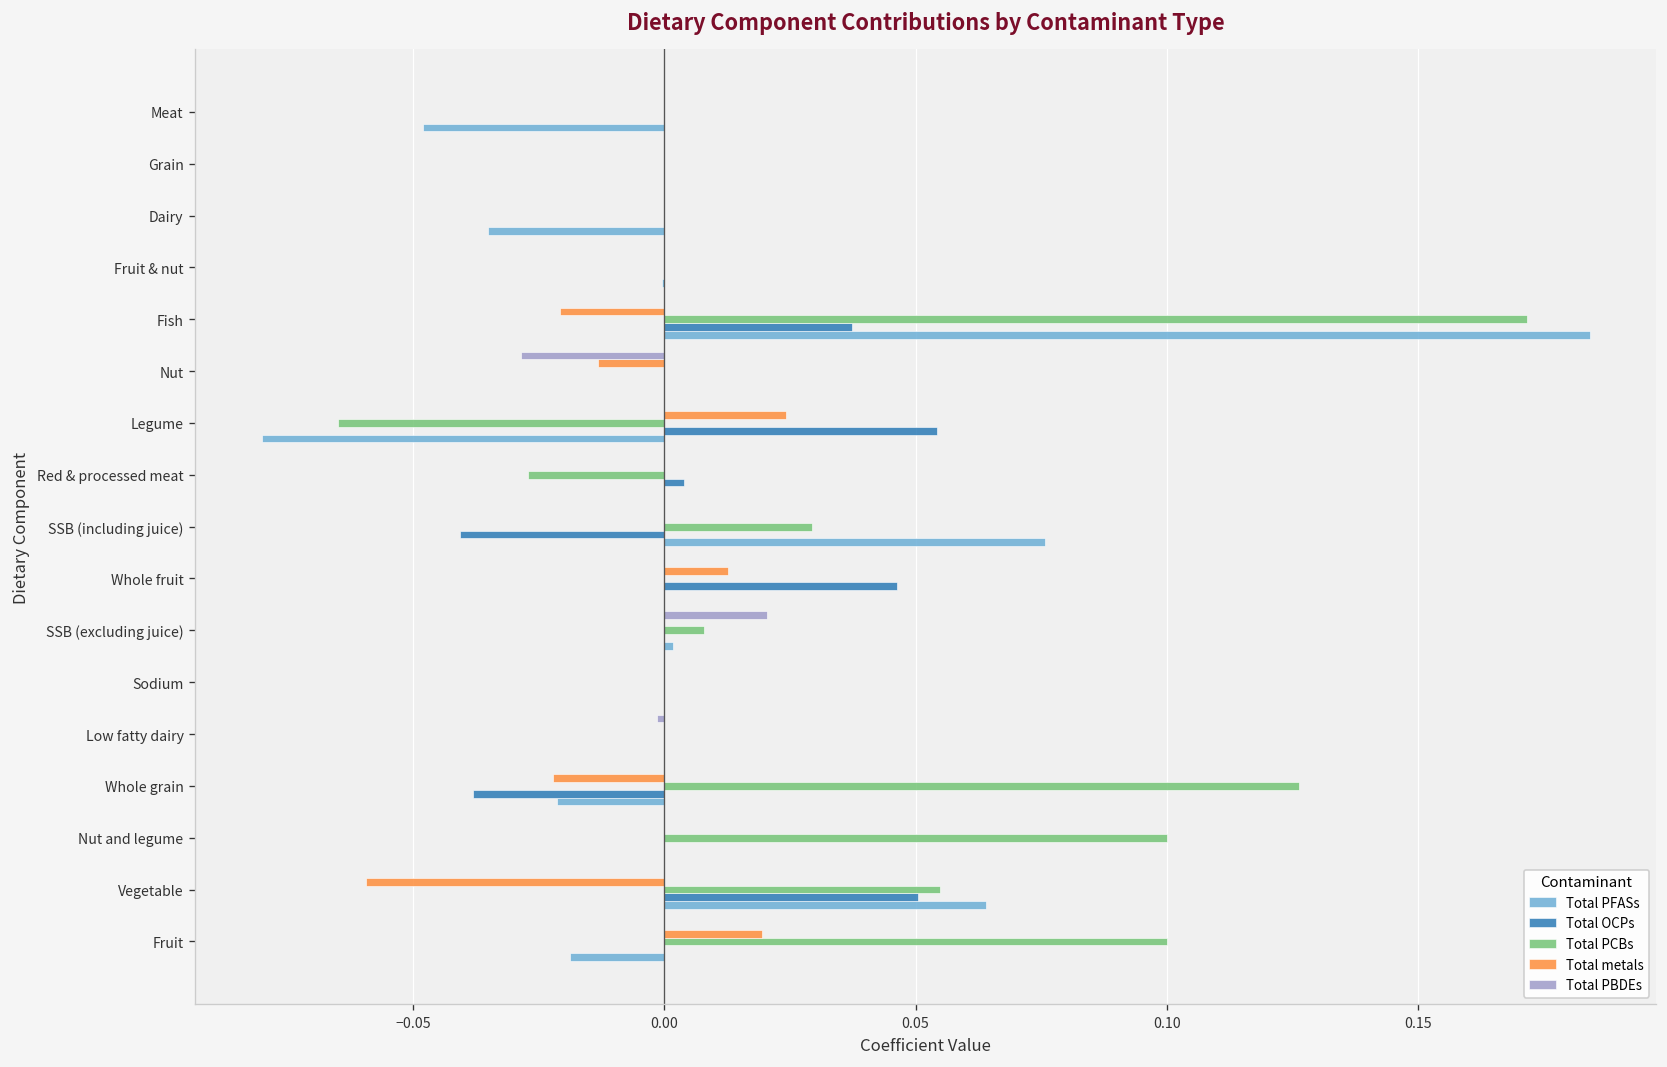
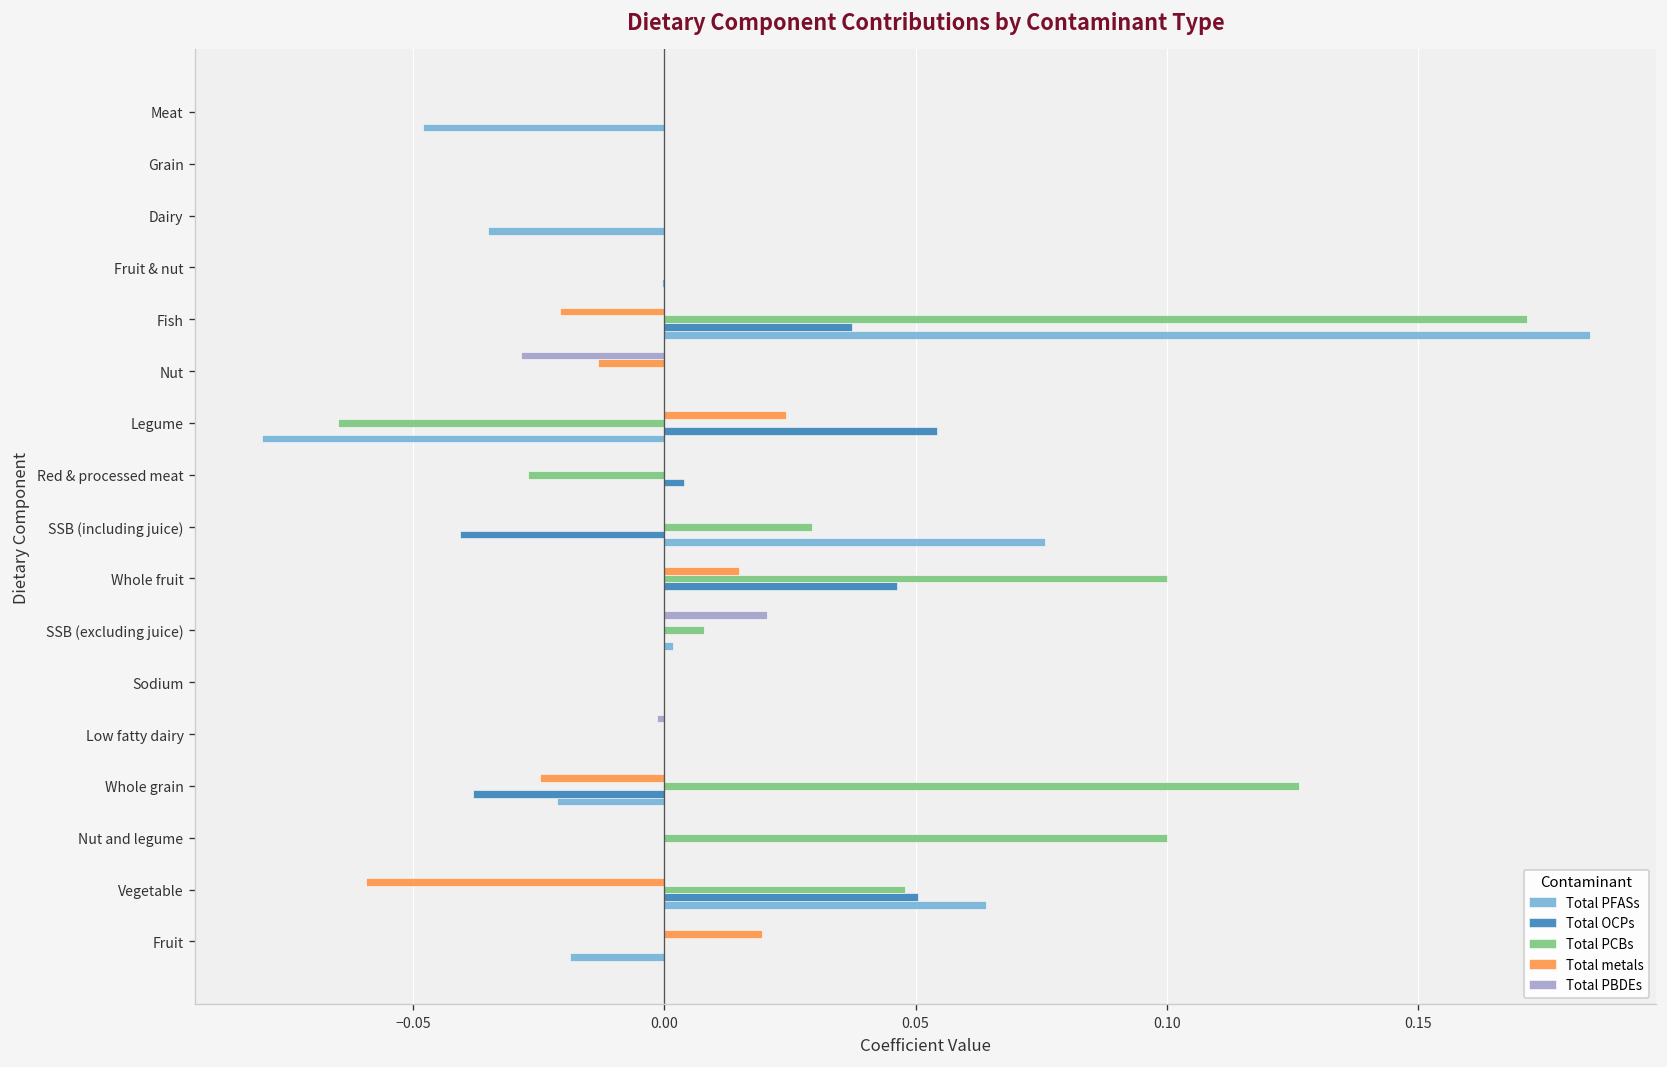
Total metals, Whole fruit: 0.013 -> 0.015
Total PCBs, Whole fruit: 0.0 -> 0.1
Total metals, Whole grain: -0.022 -> -0.025
Total PCBs, Vegetable: 0.055 -> 0.048
Total PCBs, Fruit: 0.1 -> 0.0
